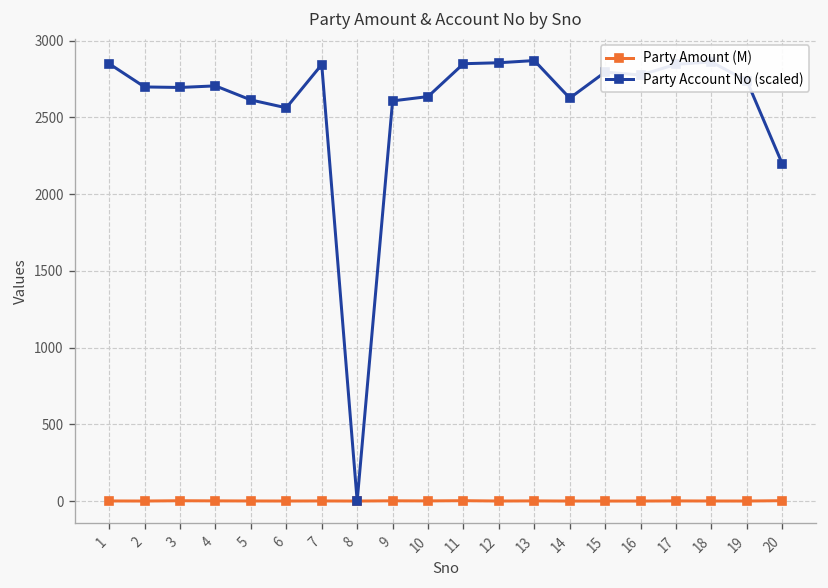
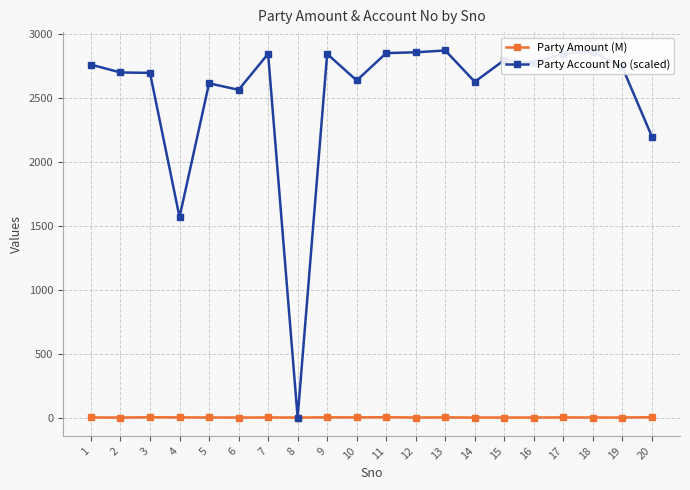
Party Account No (scaled), 1: 2850 -> 2760
Party Account No (scaled), 4: 2710 -> 1570
Party Account No (scaled), 9: 2610 -> 2840
